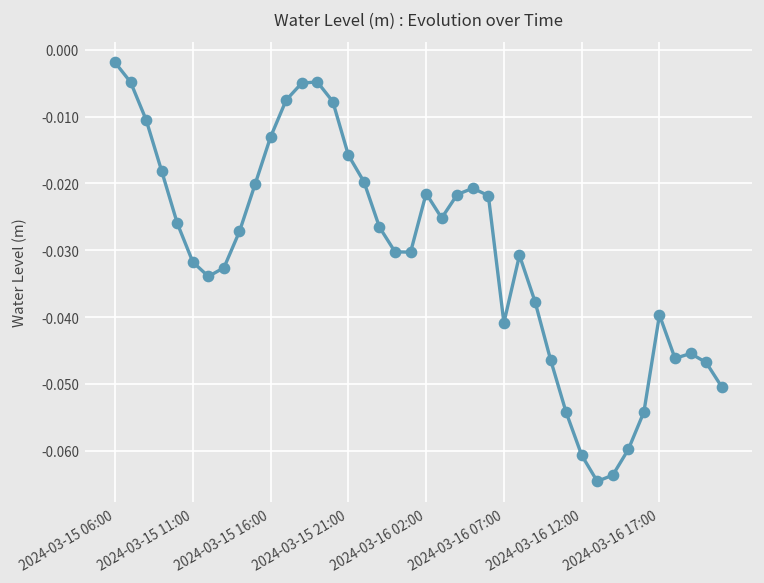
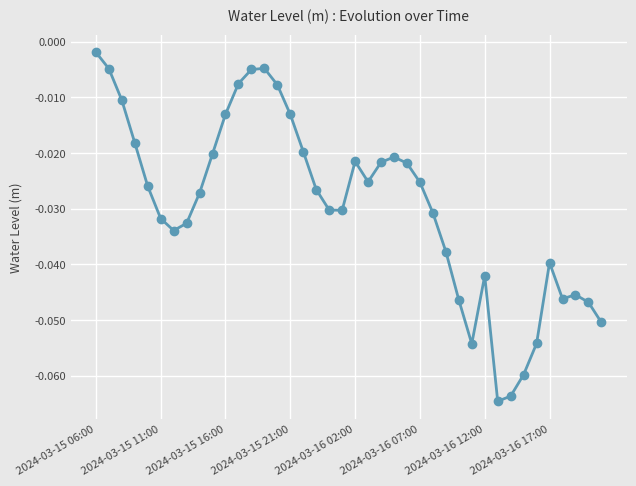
2024-03-15 21:00: -0.016 -> -0.013
2024-03-16 07:00: -0.041 -> -0.025
2024-03-16 12:00: -0.061 -> -0.042
